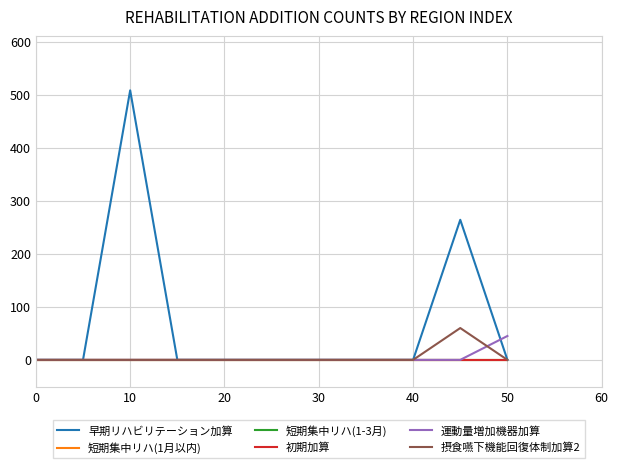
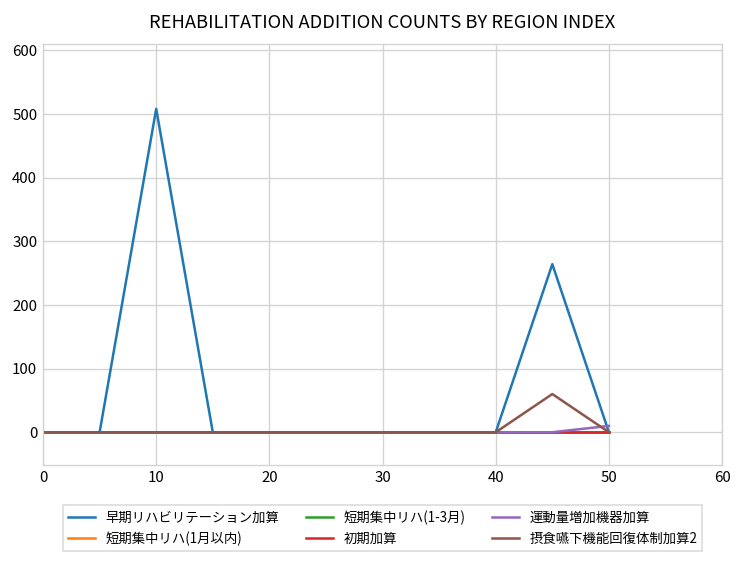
運動量増加機器加算, 50: 50 -> 10
